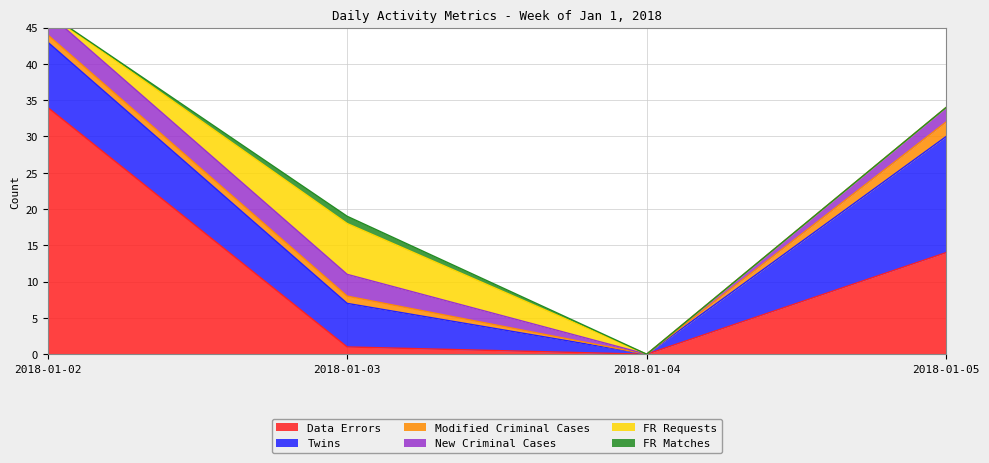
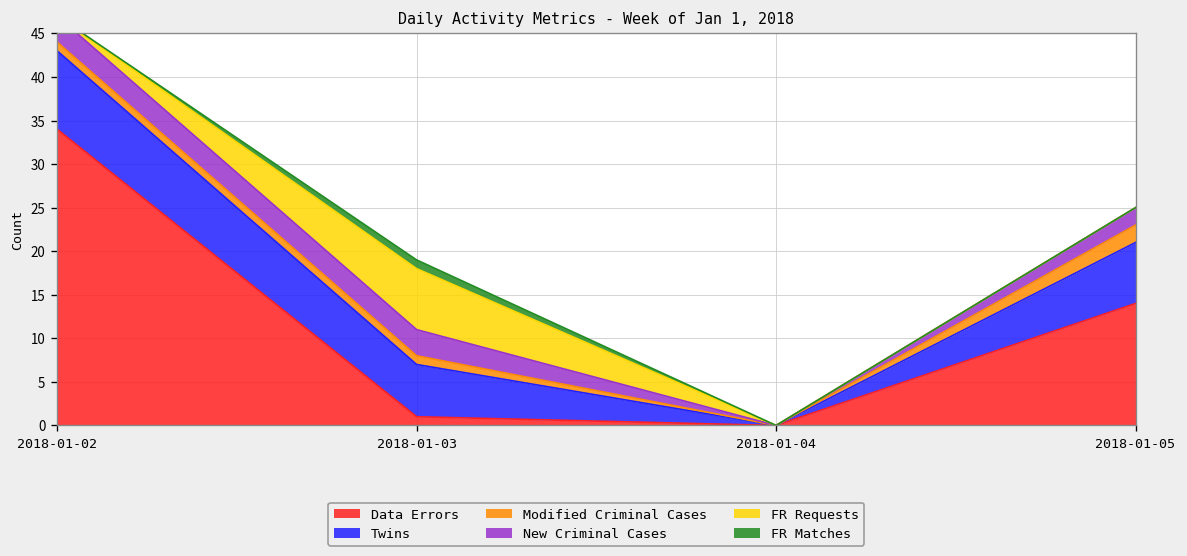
Twins, 2018-01-05: 16 -> 7
